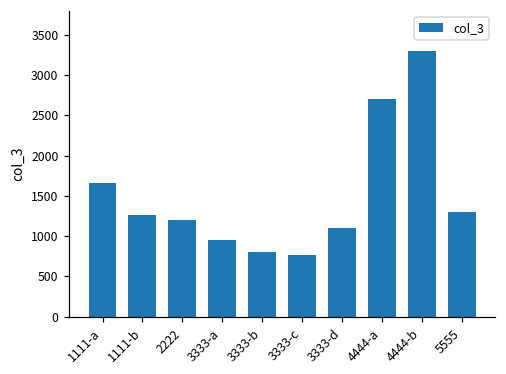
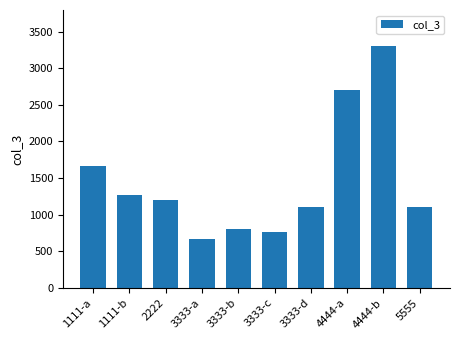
3333-a: 1000 -> 700
5555: 1300 -> 1100
